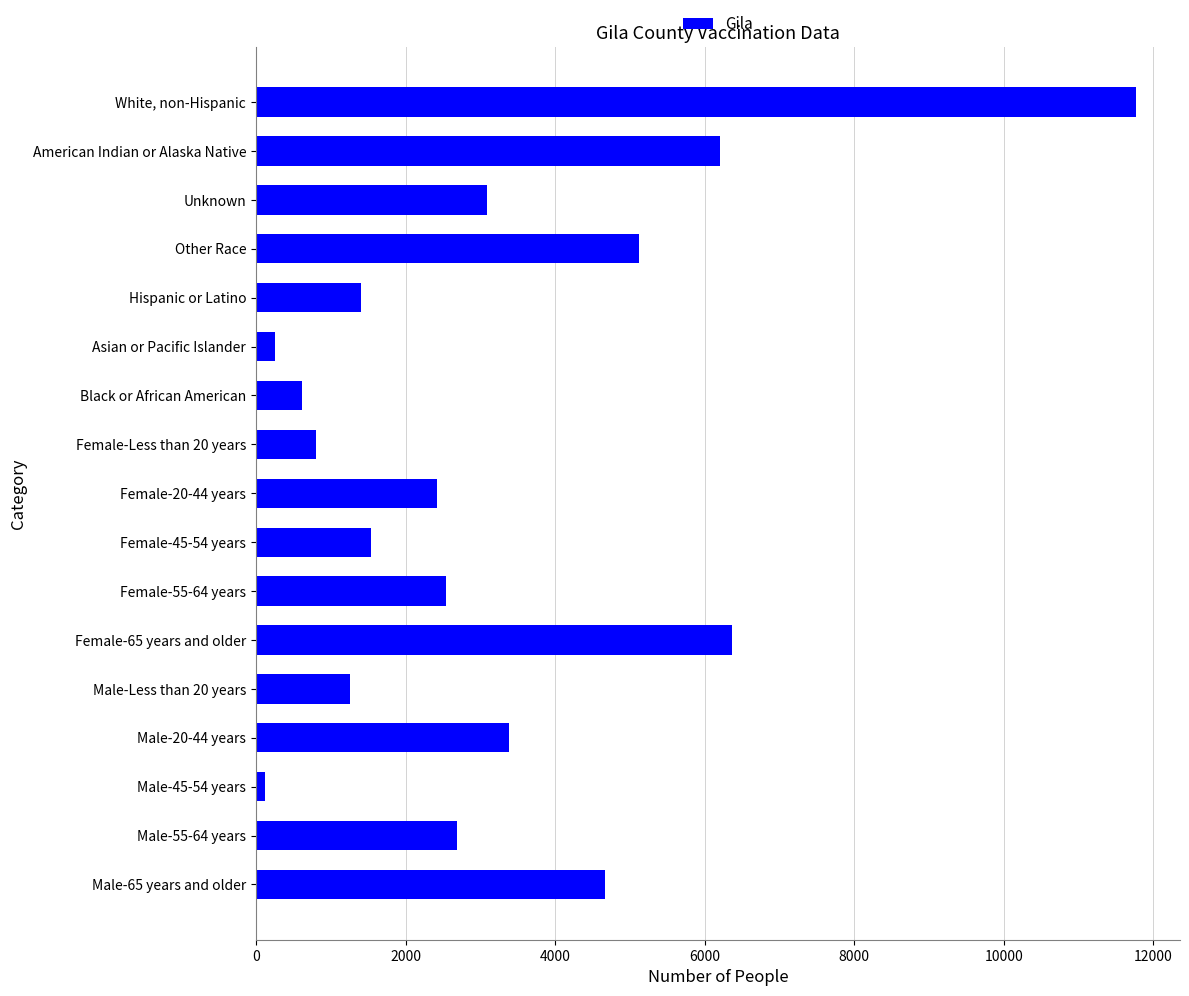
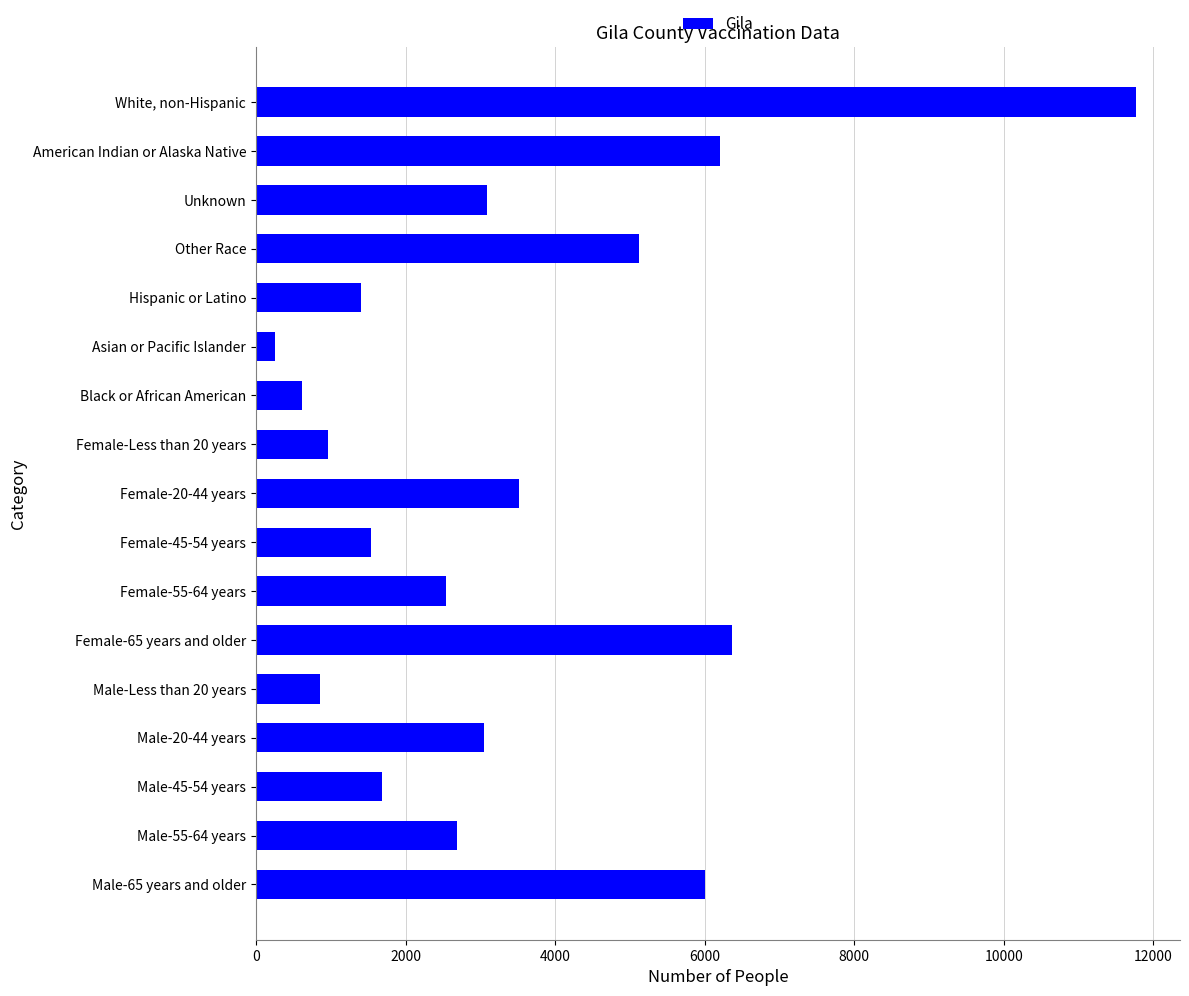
Female-Less than 20 years: 800 -> 1000
Female-20-44 years: 2400 -> 3500
Male-Less than 20 years: 1300 -> 900
Male-20-44 years: 3400 -> 3100
Male-45-54 years: 100 -> 1700
Male-65 years and older: 4700 -> 6000
